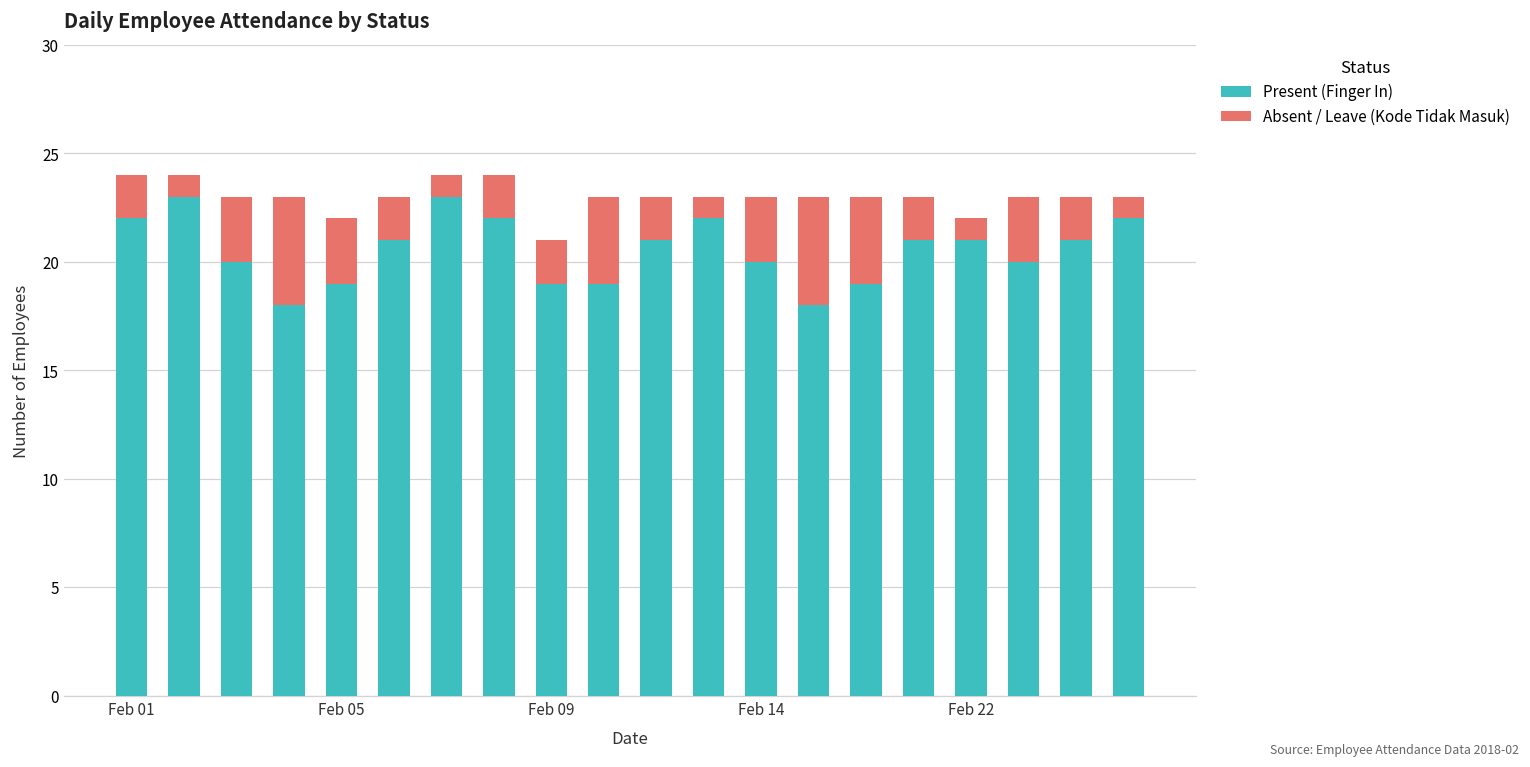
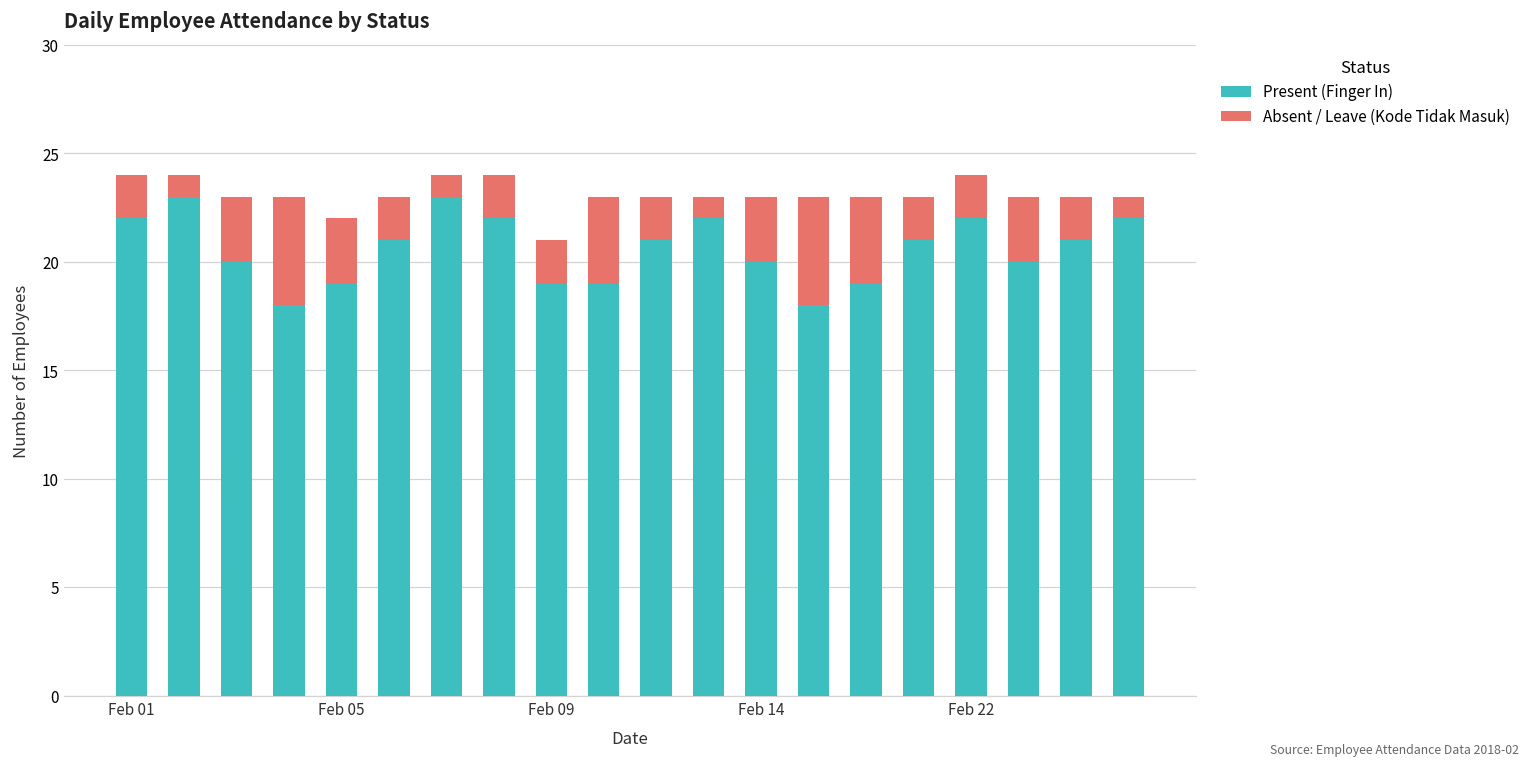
Present (Finger In), Feb 22: 21 -> 22
Absent / Leave (Kode Tidak Masuk), Feb 22: 1 -> 2
